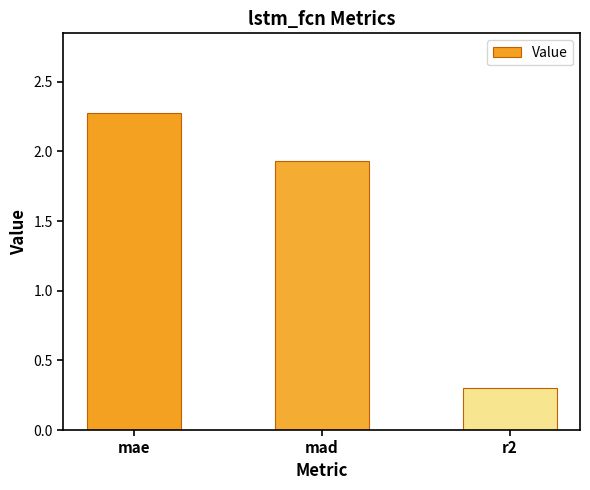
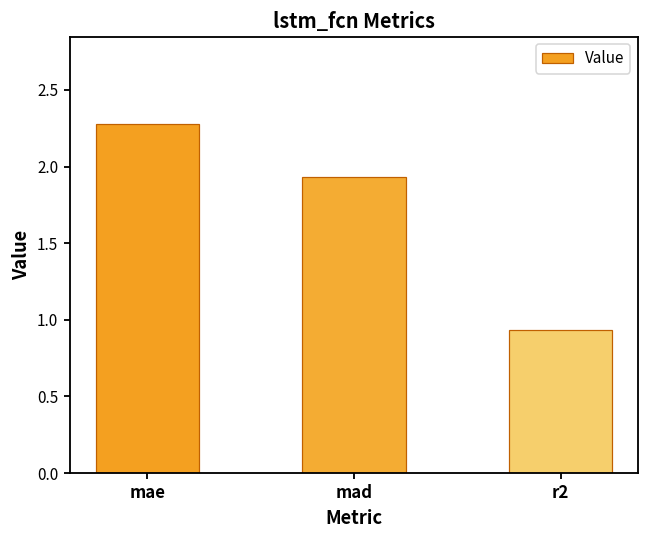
r2: 0.30 -> 0.93
